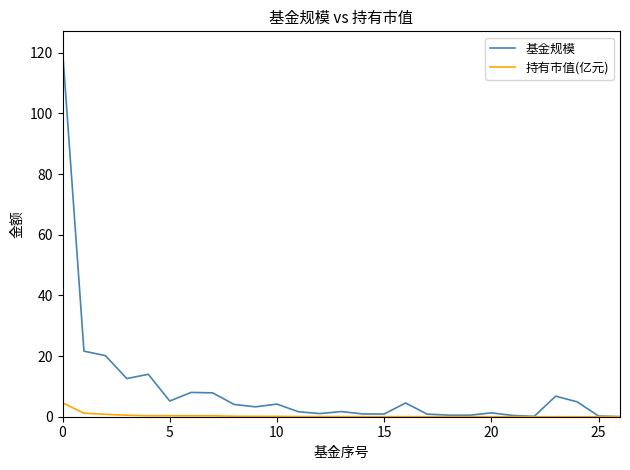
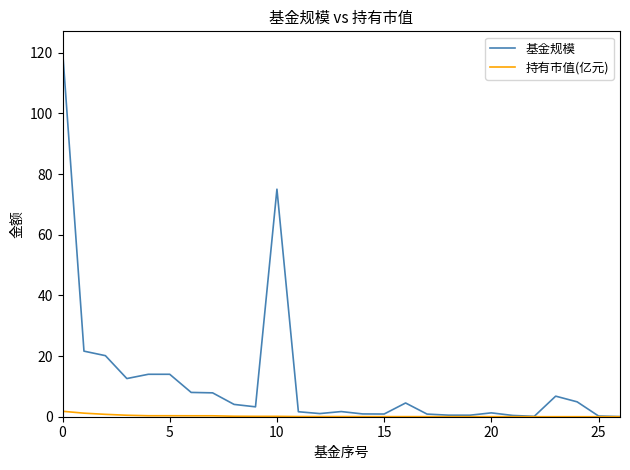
持有市值(亿元), 0: 5 -> 2
基金规模, 5: 5 -> 14
基金规模, 10: 4 -> 75
